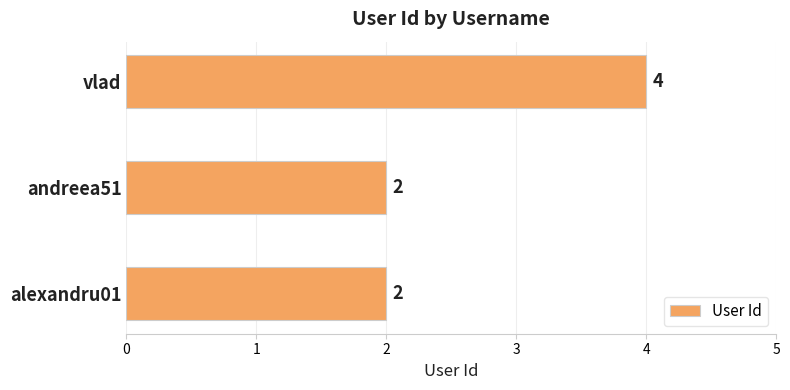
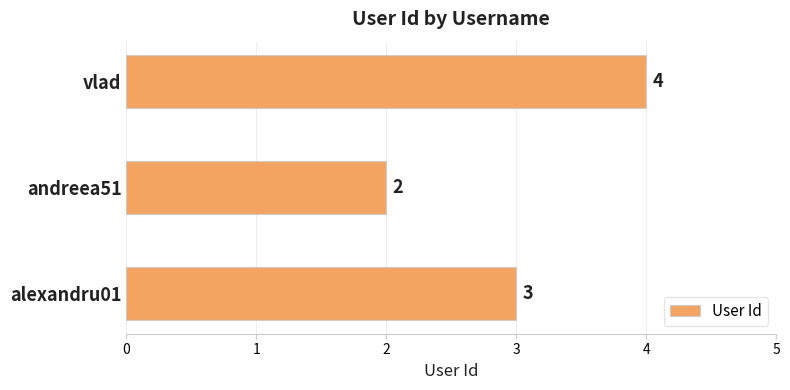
alexandru01: 2 -> 3
